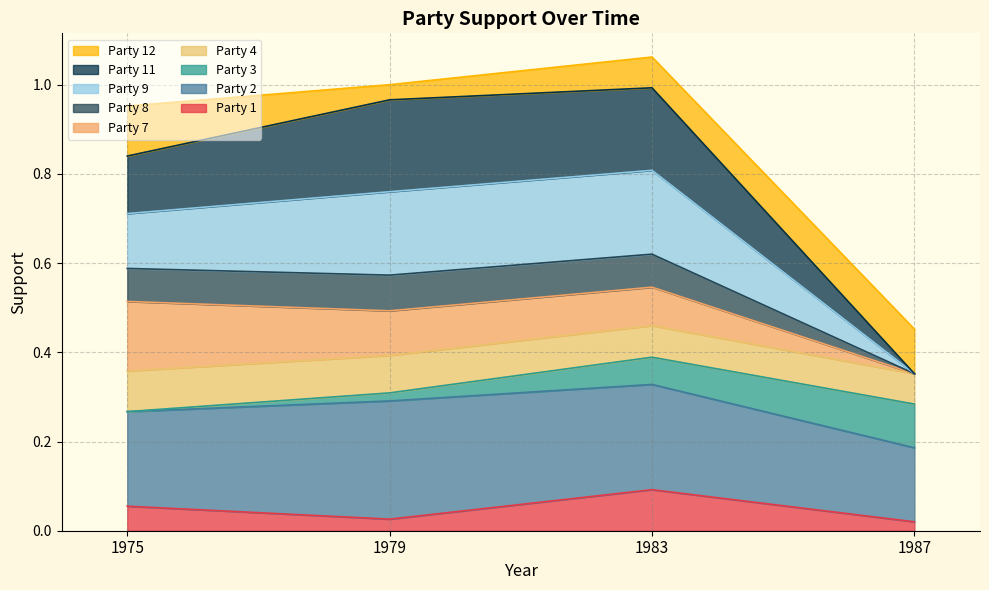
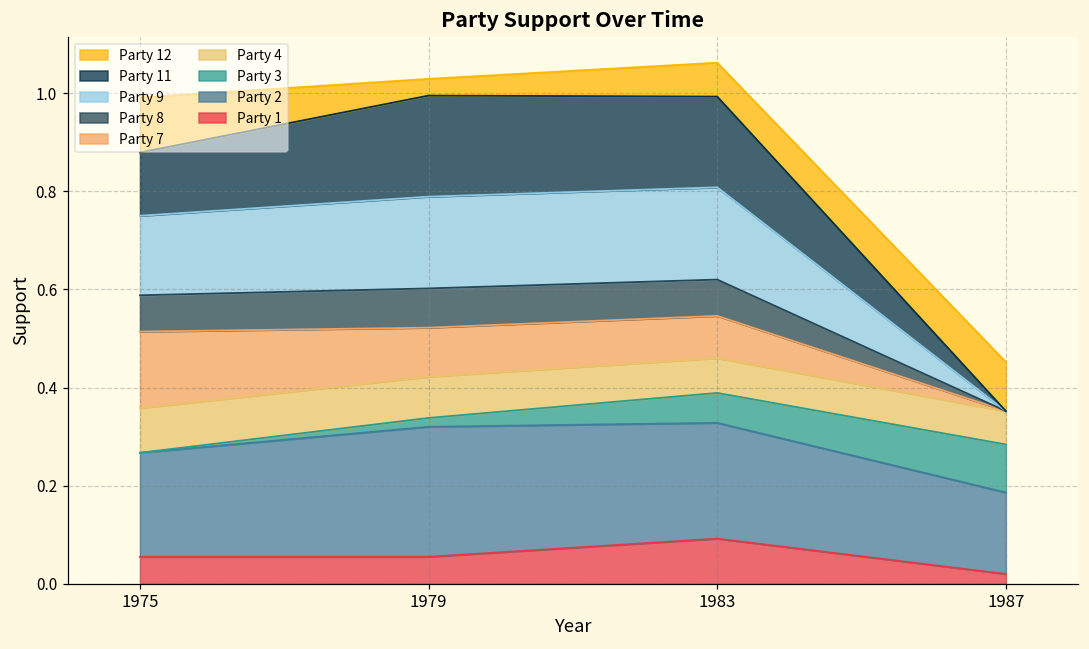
Party 9, 1975: 0.12 -> 0.16
Party 1, 1979: 0.03 -> 0.06
